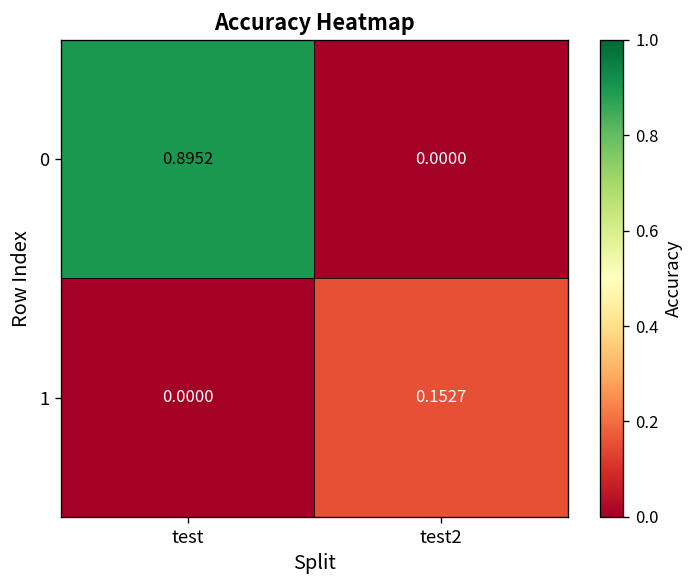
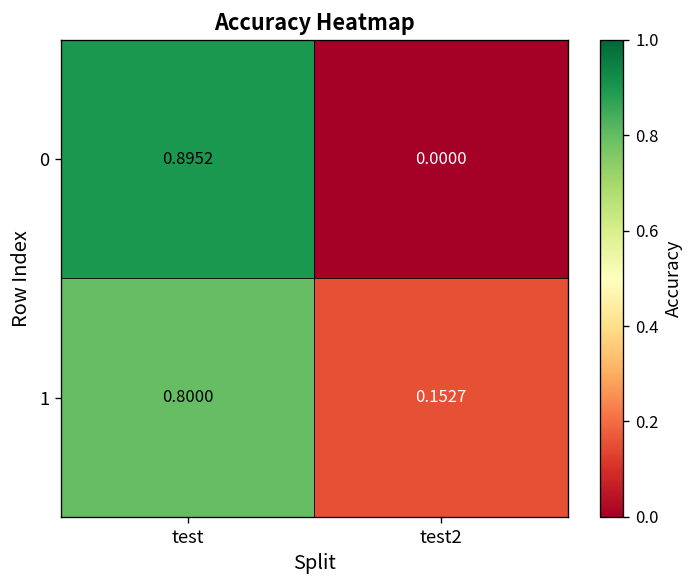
1, test: 0.0000 -> 0.8000
